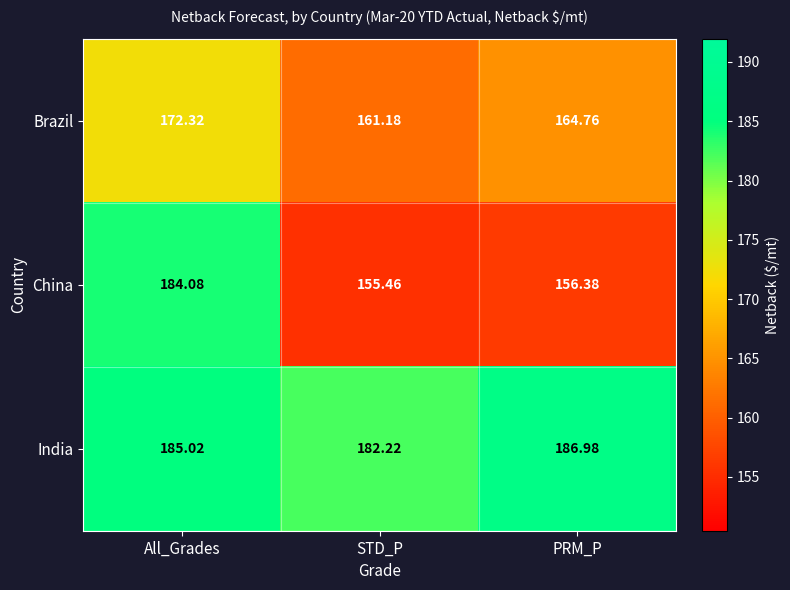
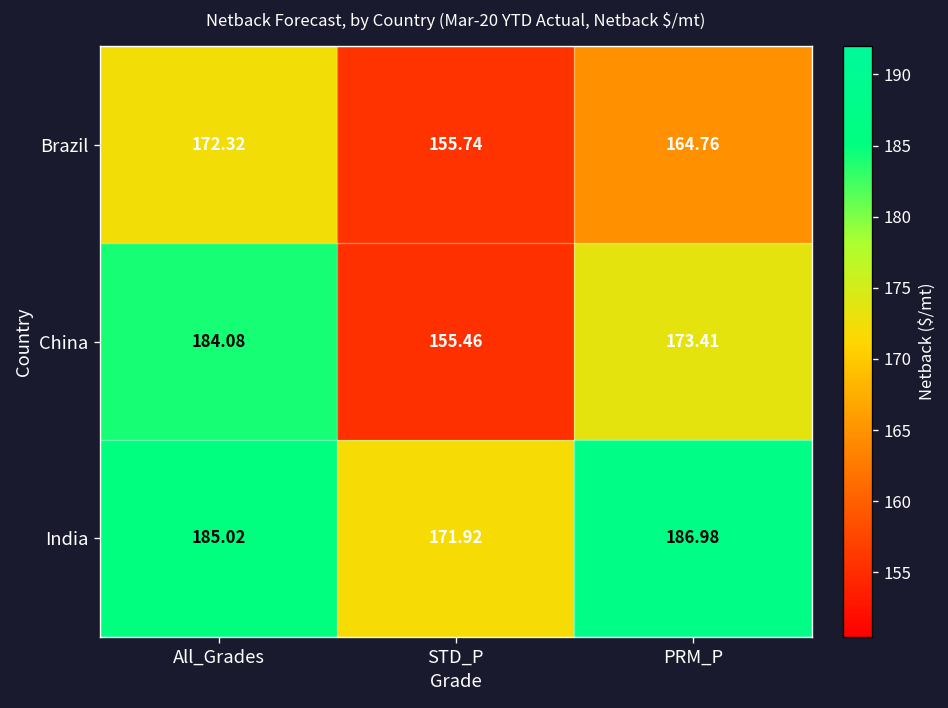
Brazil, STD_P: 161.18 -> 155.74
China, PRM_P: 156.38 -> 173.41
India, STD_P: 182.22 -> 171.92
